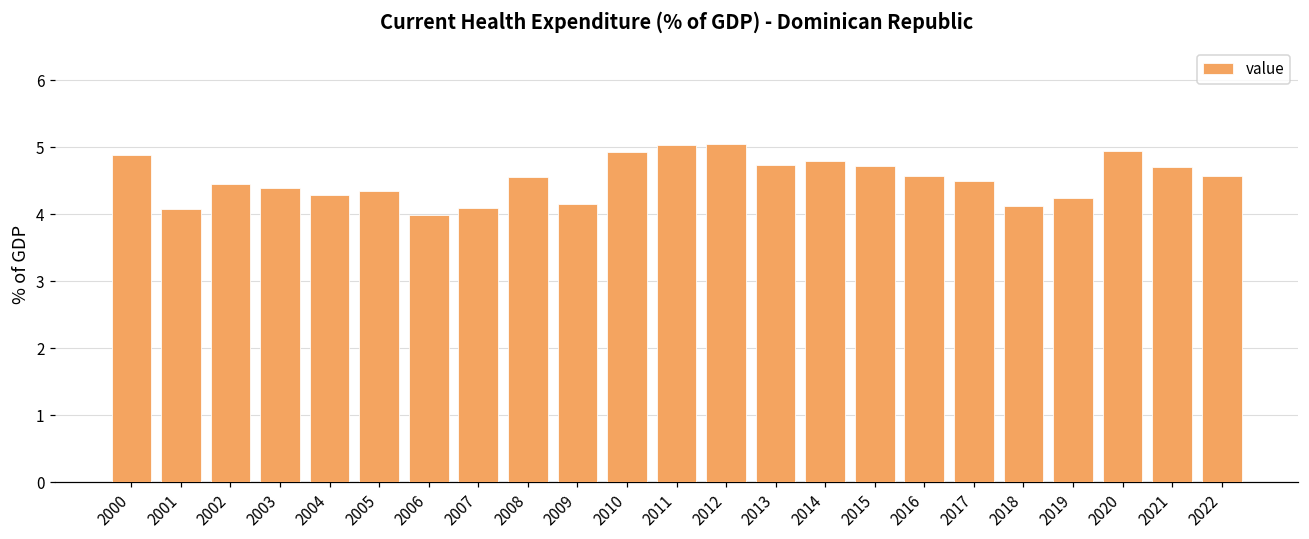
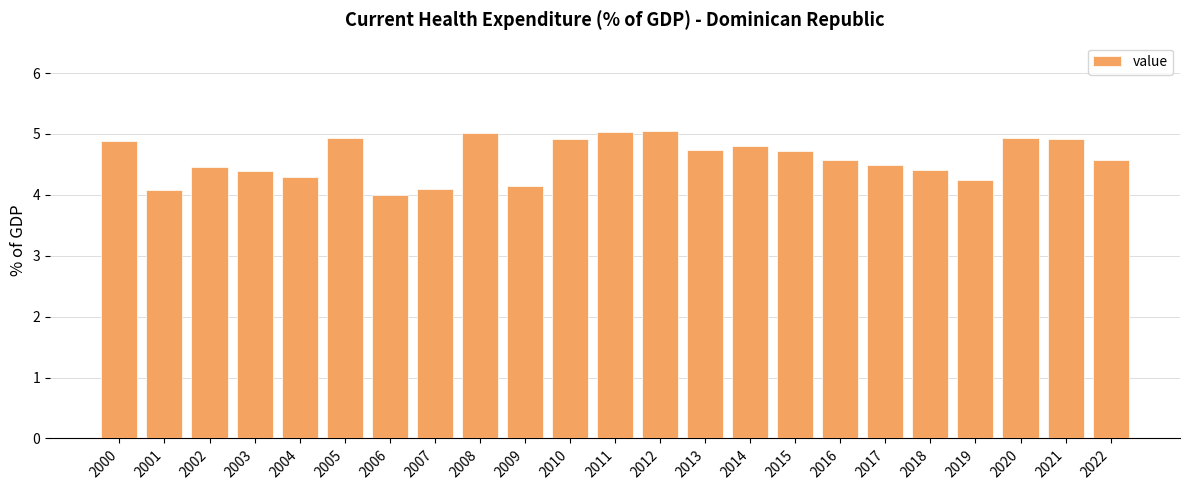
2005: 4.4 -> 4.9
2008: 4.6 -> 5.0
2018: 4.1 -> 4.4
2021: 4.7 -> 4.9
